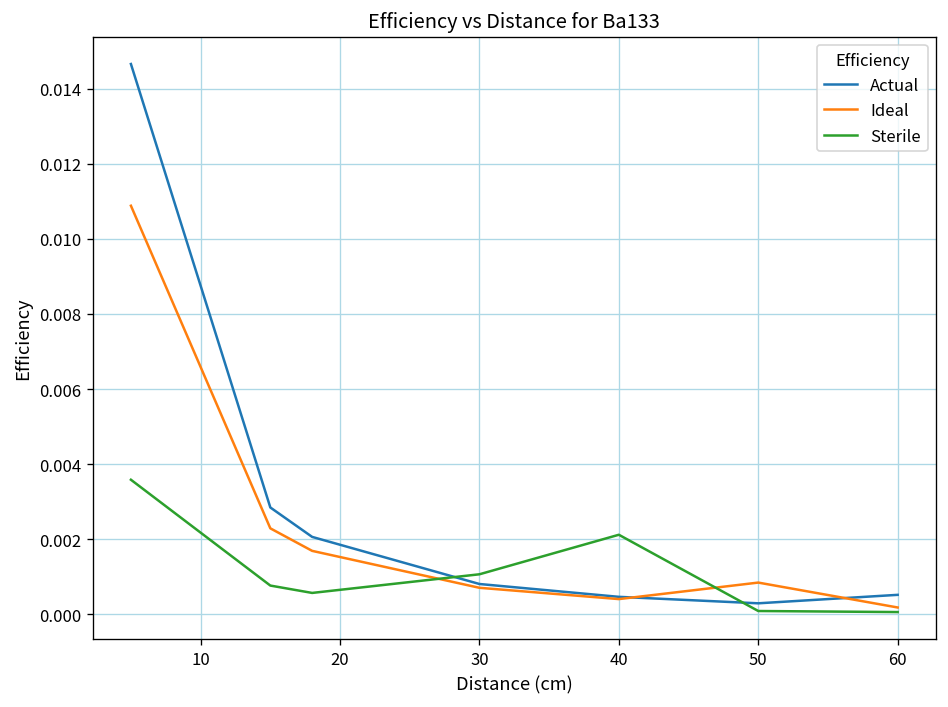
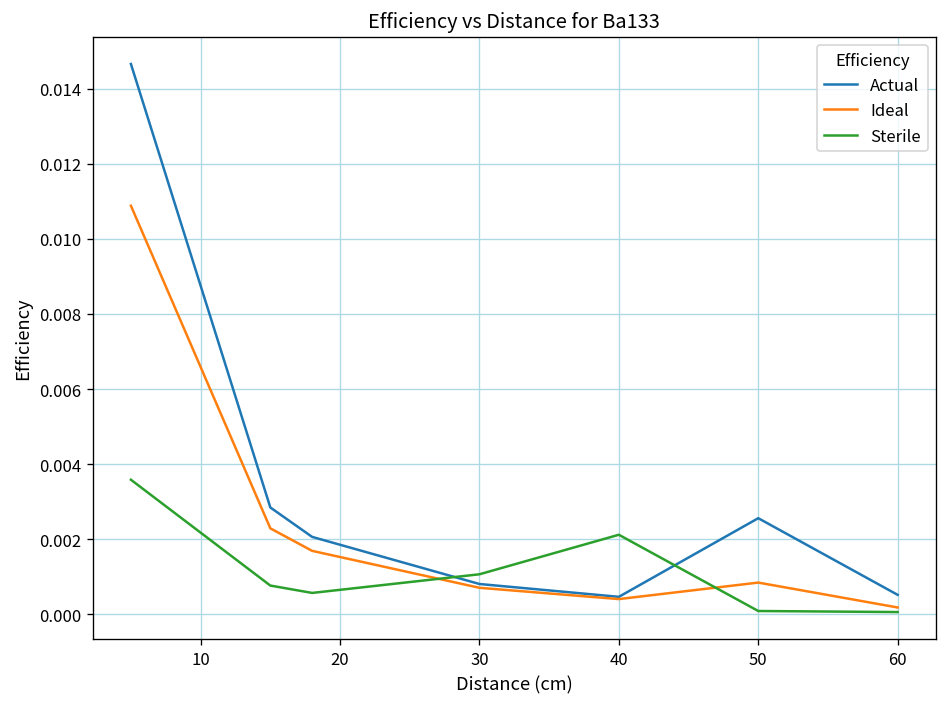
Actual, 50: 0.0003 -> 0.0026
